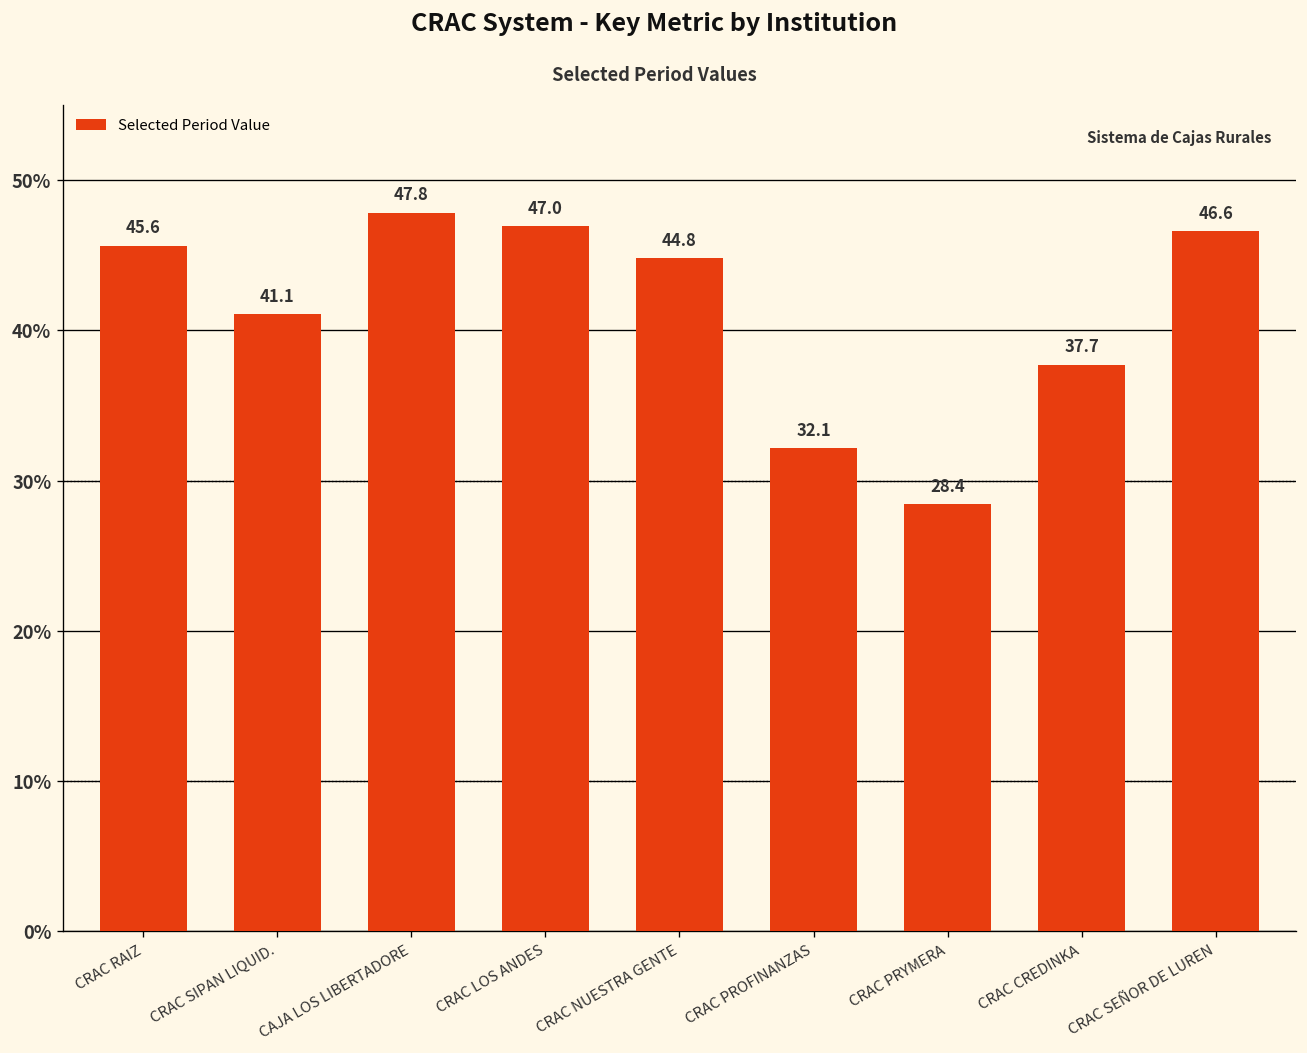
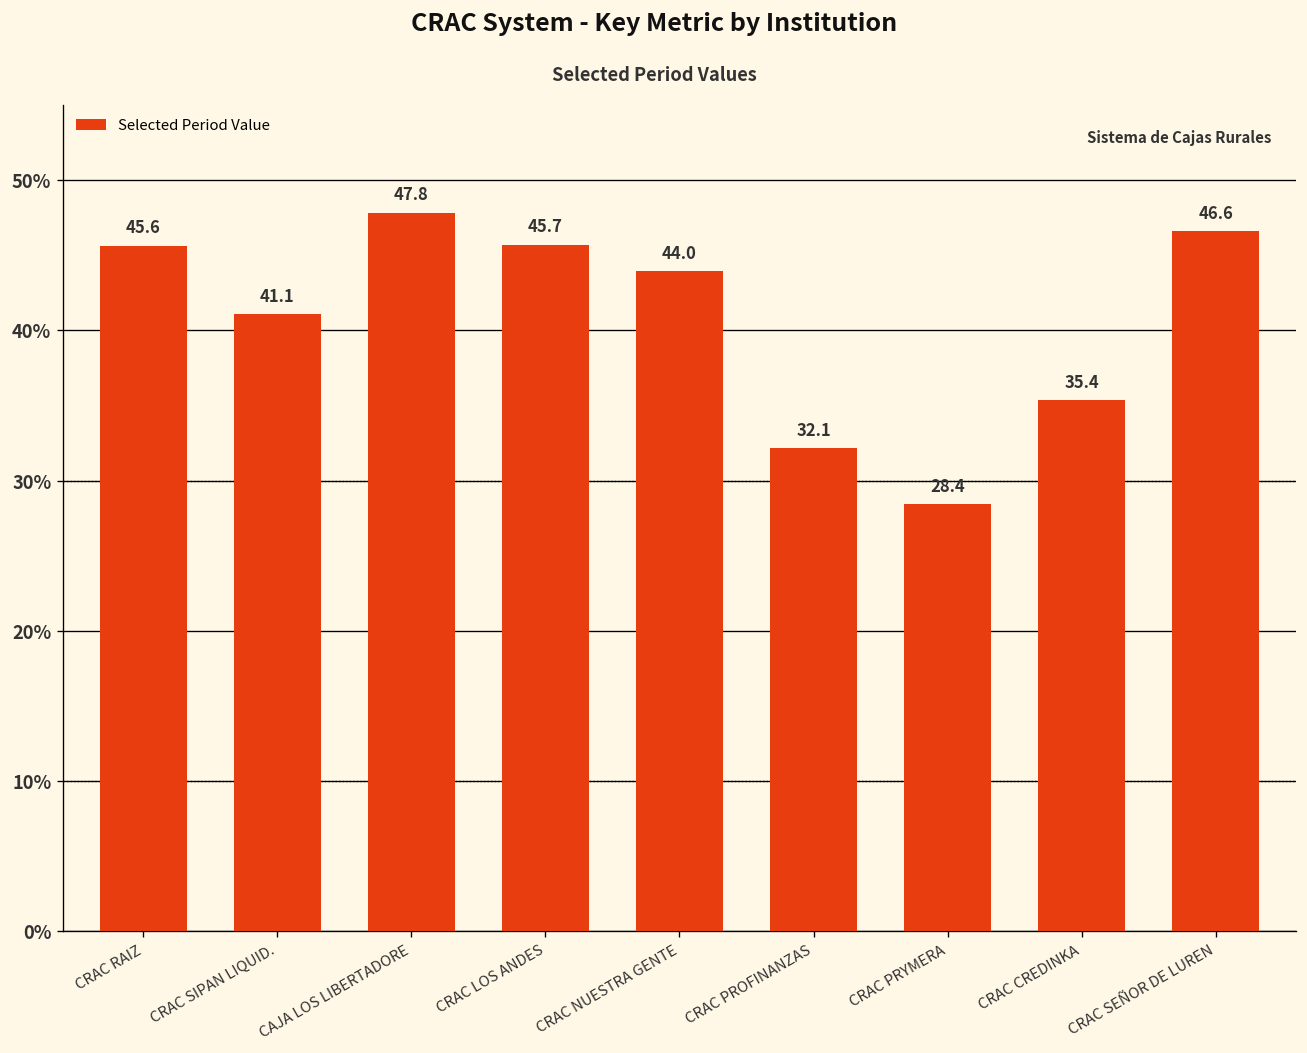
CRAC LOS ANDES: 47.0 -> 45.7
CRAC NUESTRA GENTE: 44.8 -> 44.0
CRAC CREDINKA: 37.7 -> 35.4
